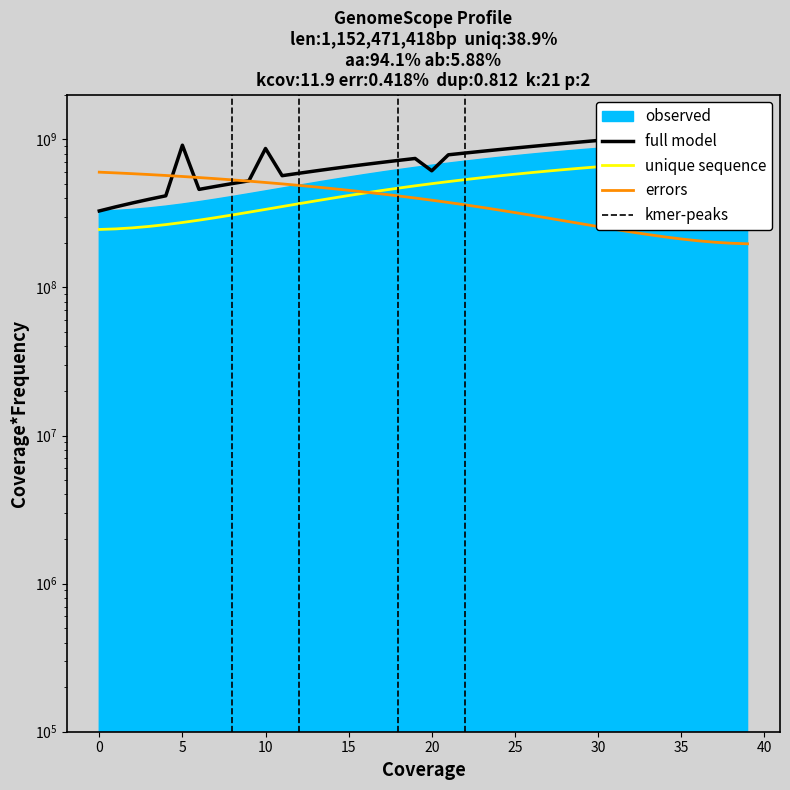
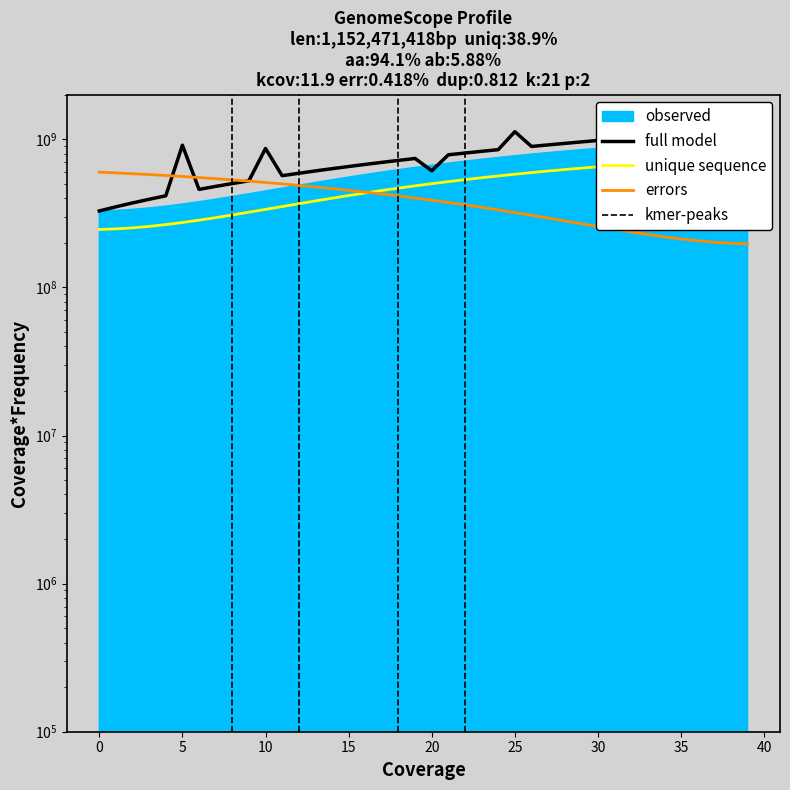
full model, 25: 900000000 -> 1100000000
